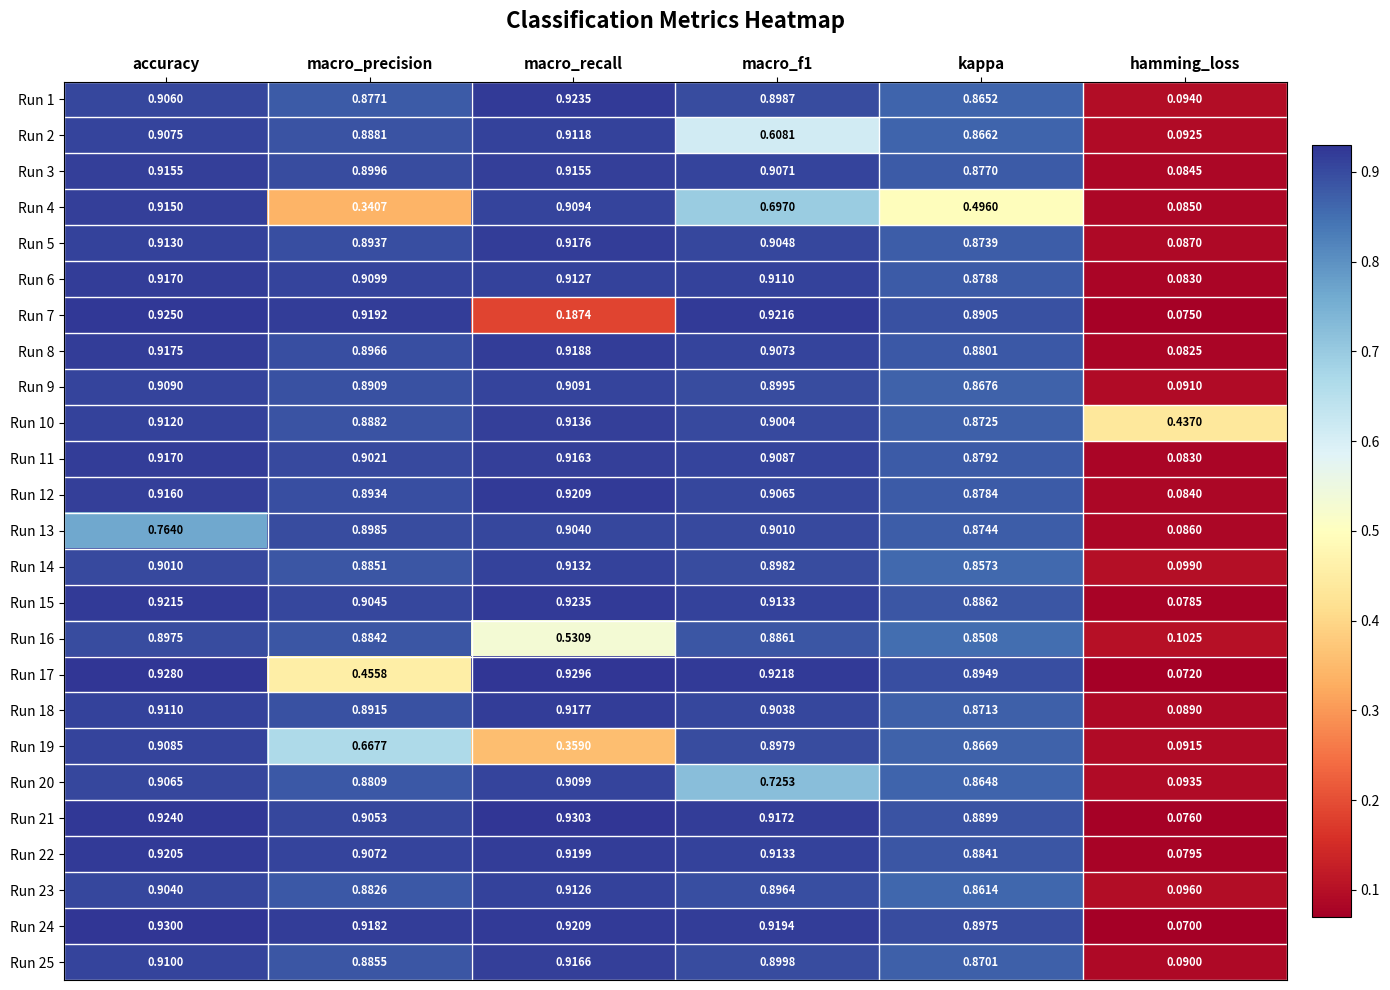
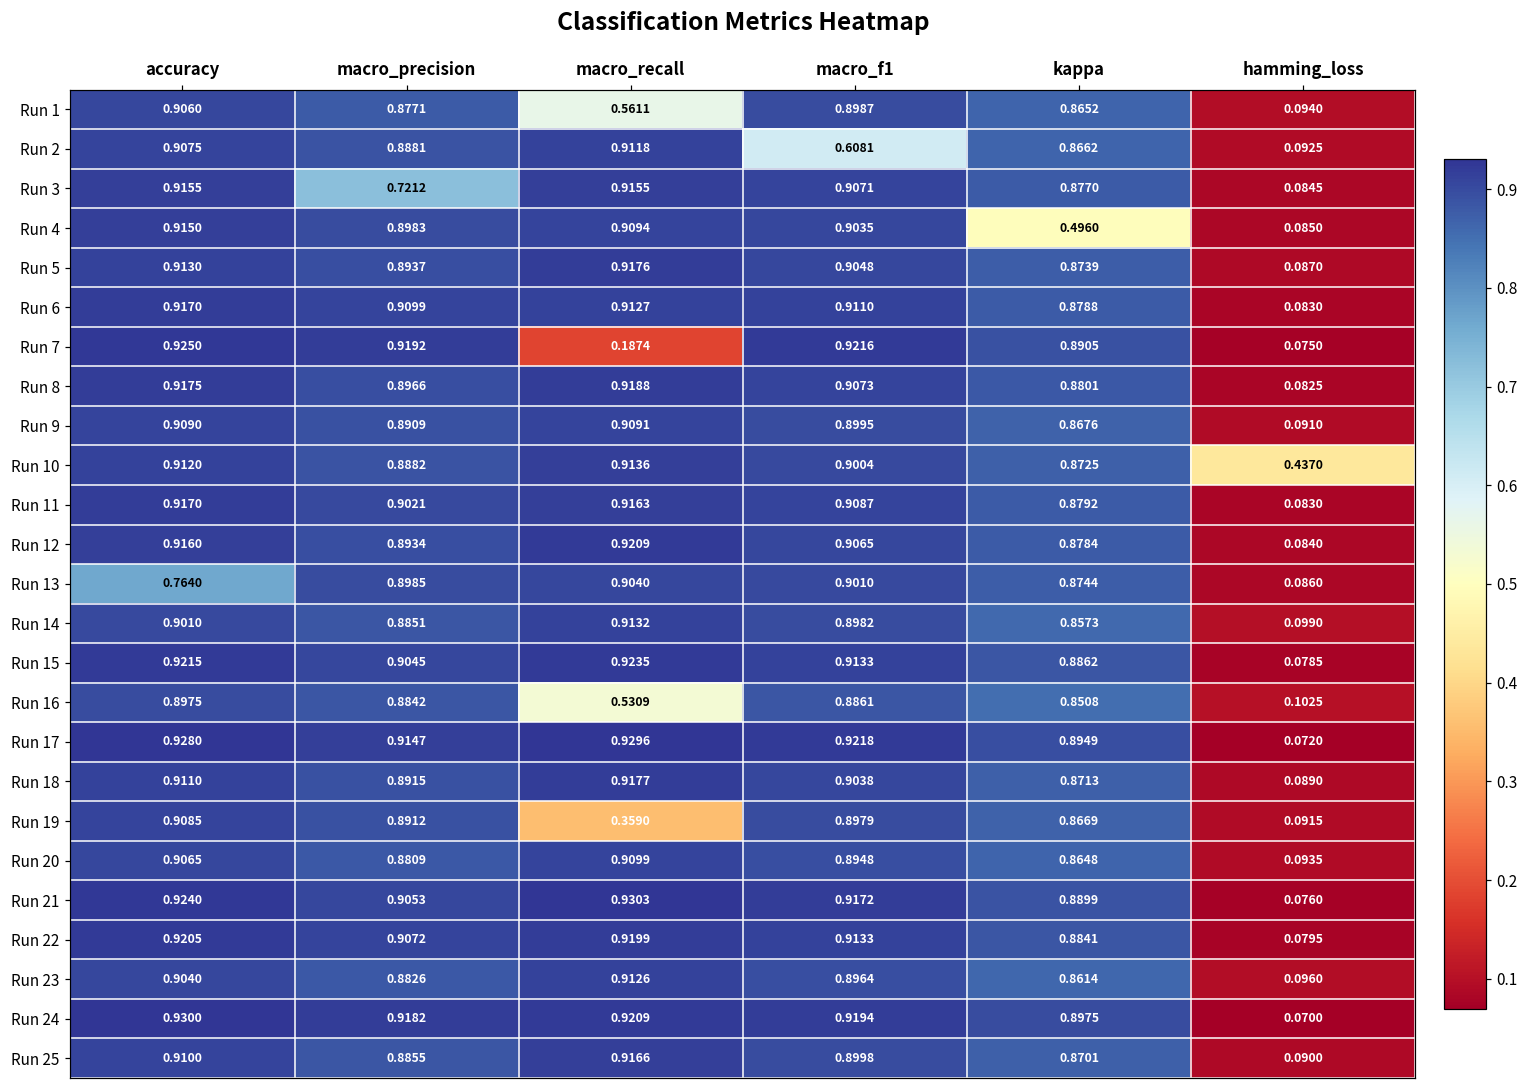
Run 1, macro_recall: 0.9235 -> 0.5611
Run 3, macro_precision: 0.8996 -> 0.7212
Run 4, macro_precision: 0.3407 -> 0.8983
Run 4, macro_f1: 0.6970 -> 0.9035
Run 17, macro_precision: 0.4558 -> 0.9147
Run 19, macro_precision: 0.6677 -> 0.8912
Run 20, macro_f1: 0.7253 -> 0.8948
